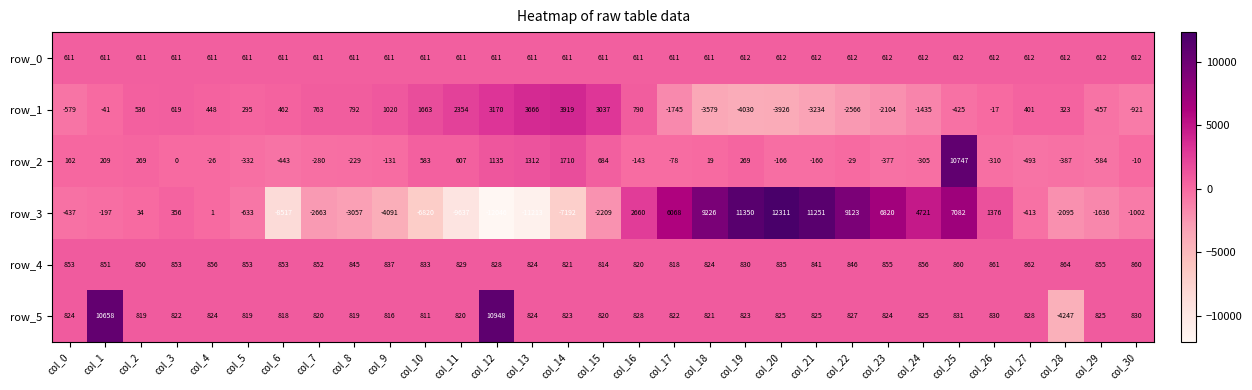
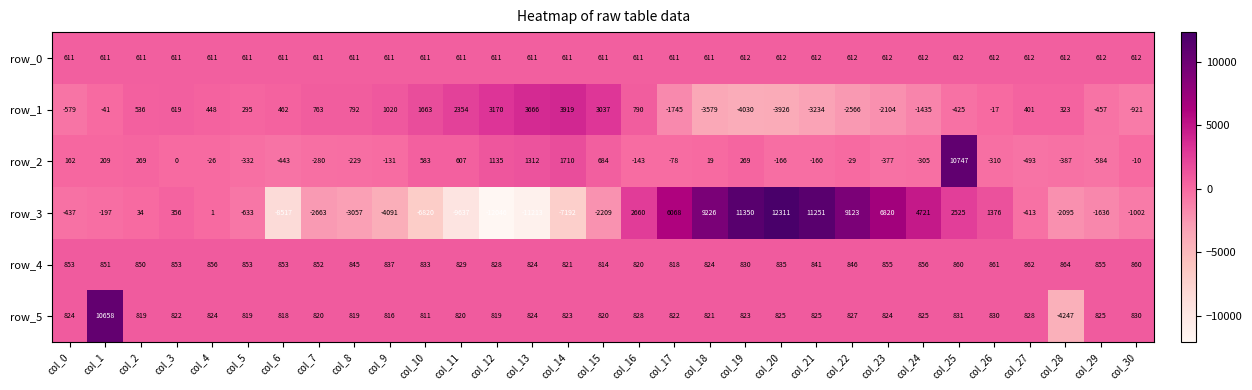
row_3, col_25: 7082 -> 2525
row_5, col_12: 10948 -> 819
